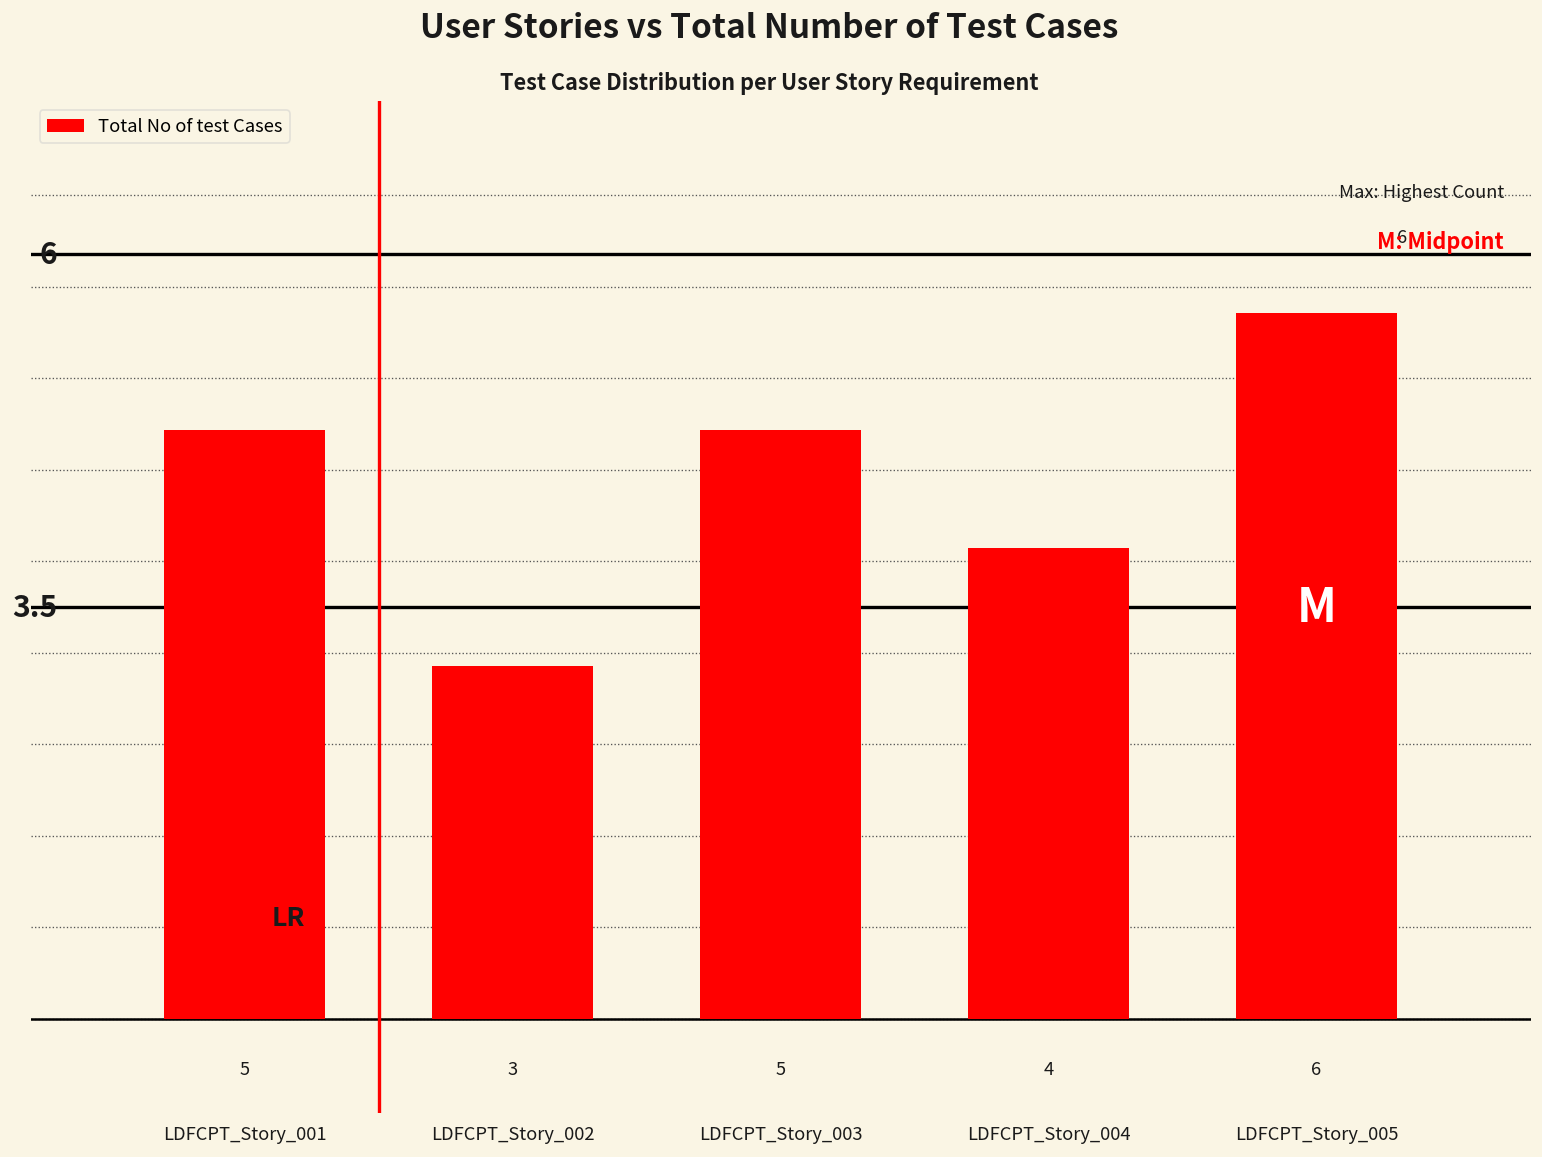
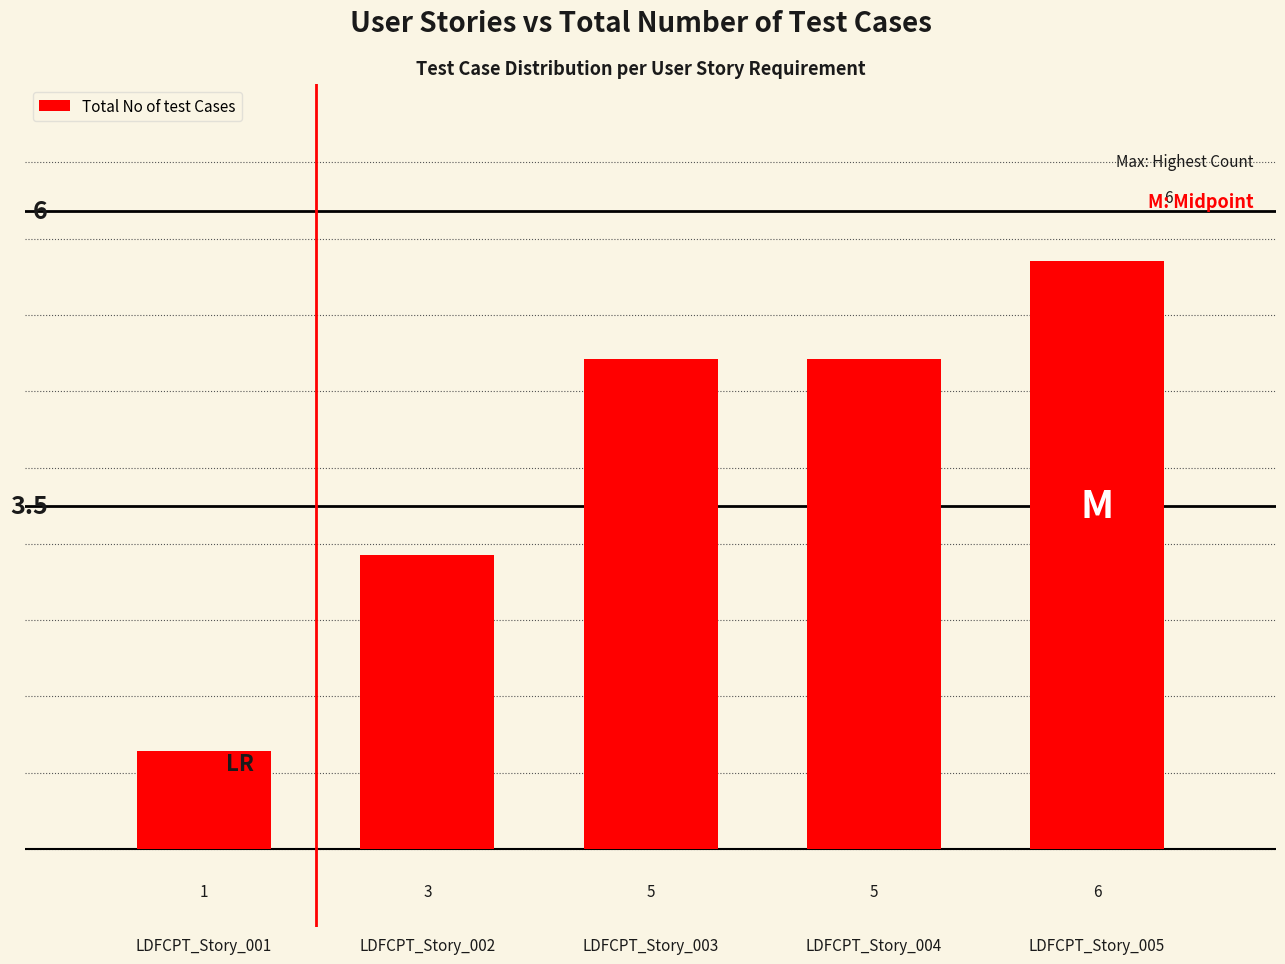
LDFCPT_Story_001: 5 -> 1
LDFCPT_Story_004: 4 -> 5
